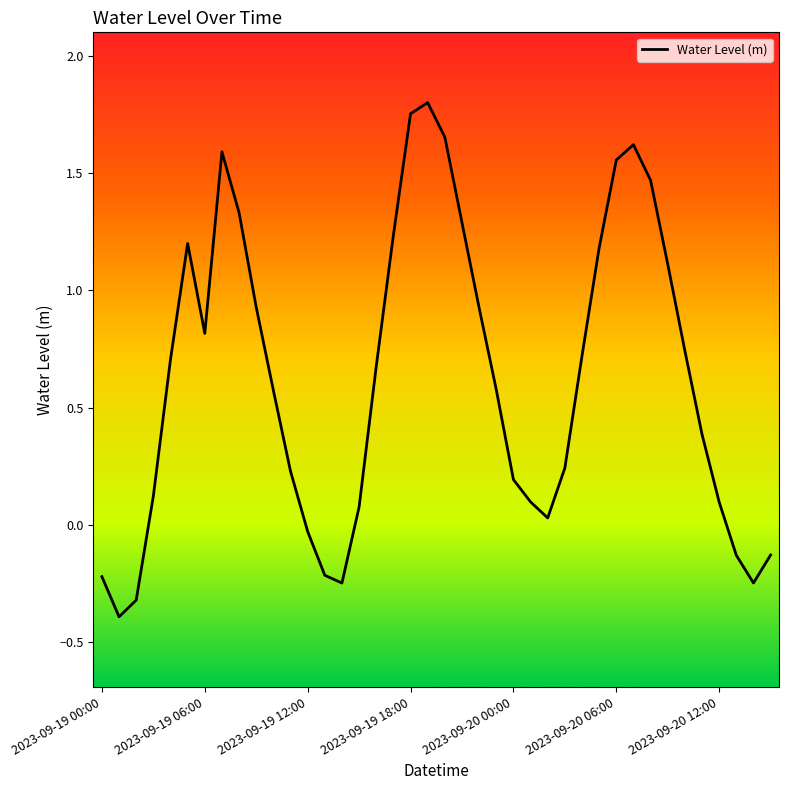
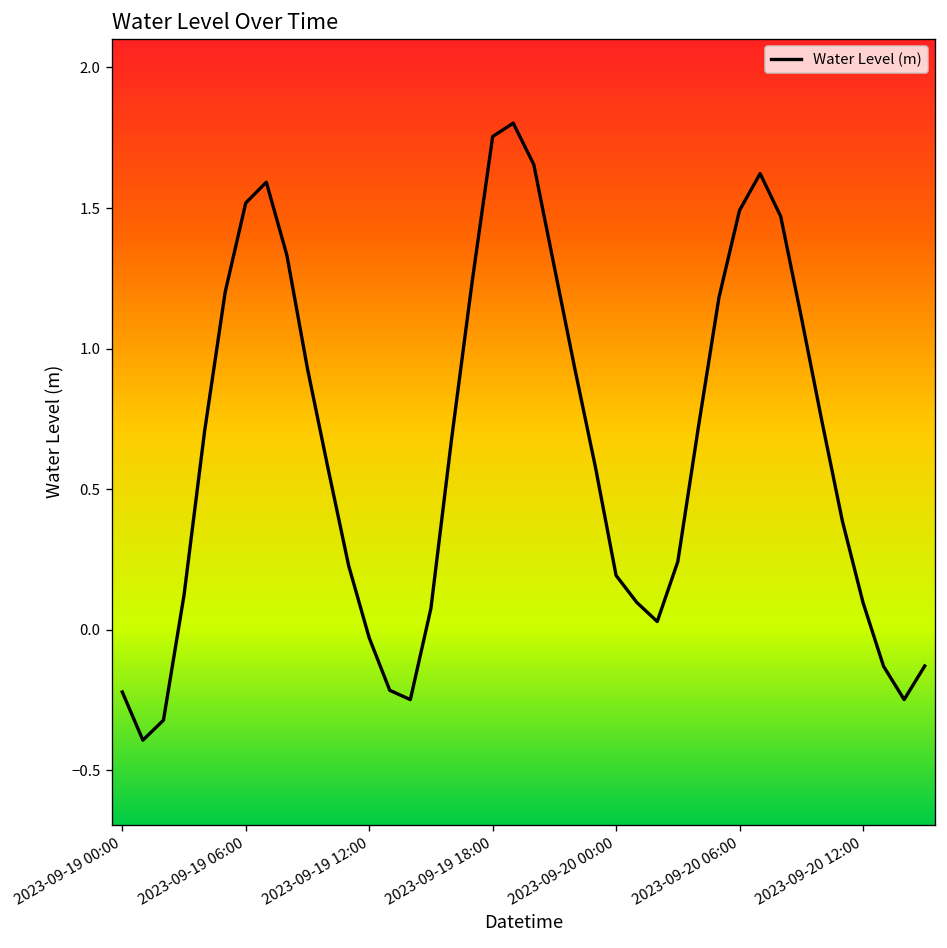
2023-09-19 06:00: 0.82 -> 1.52
2023-09-20 06:00: 1.56 -> 1.49
